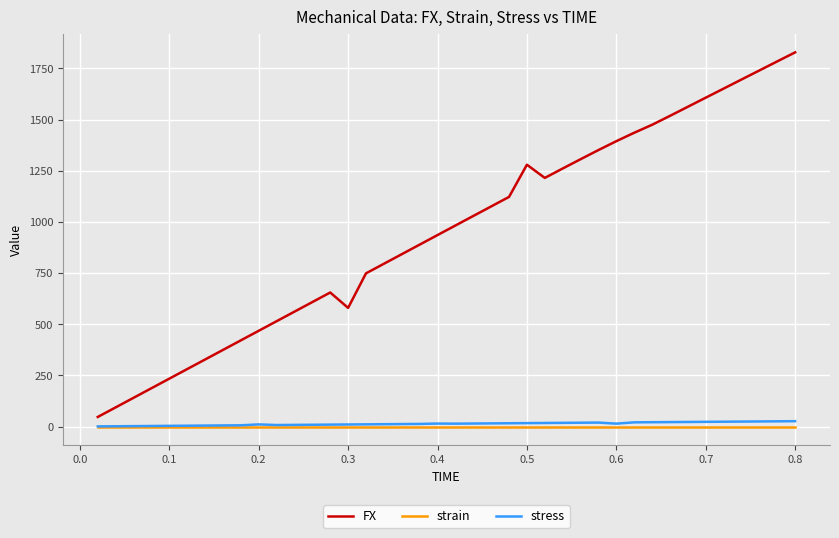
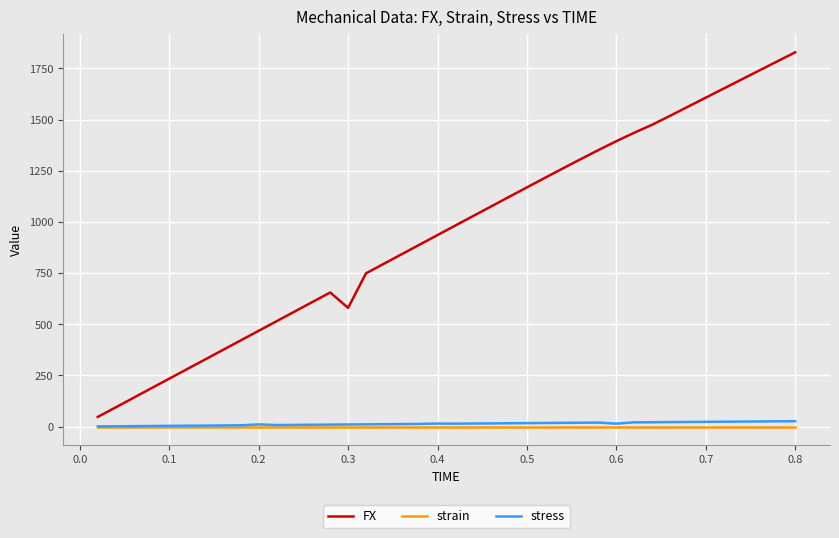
FX, 0.5: 1280 -> 1170
